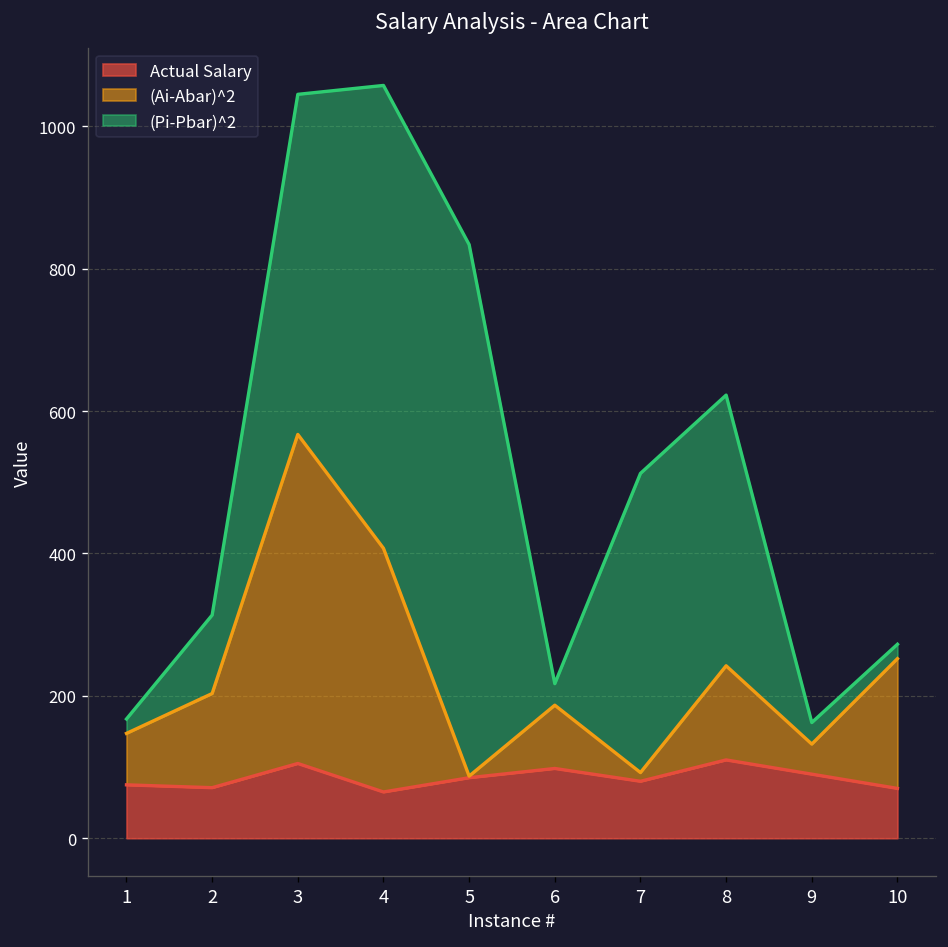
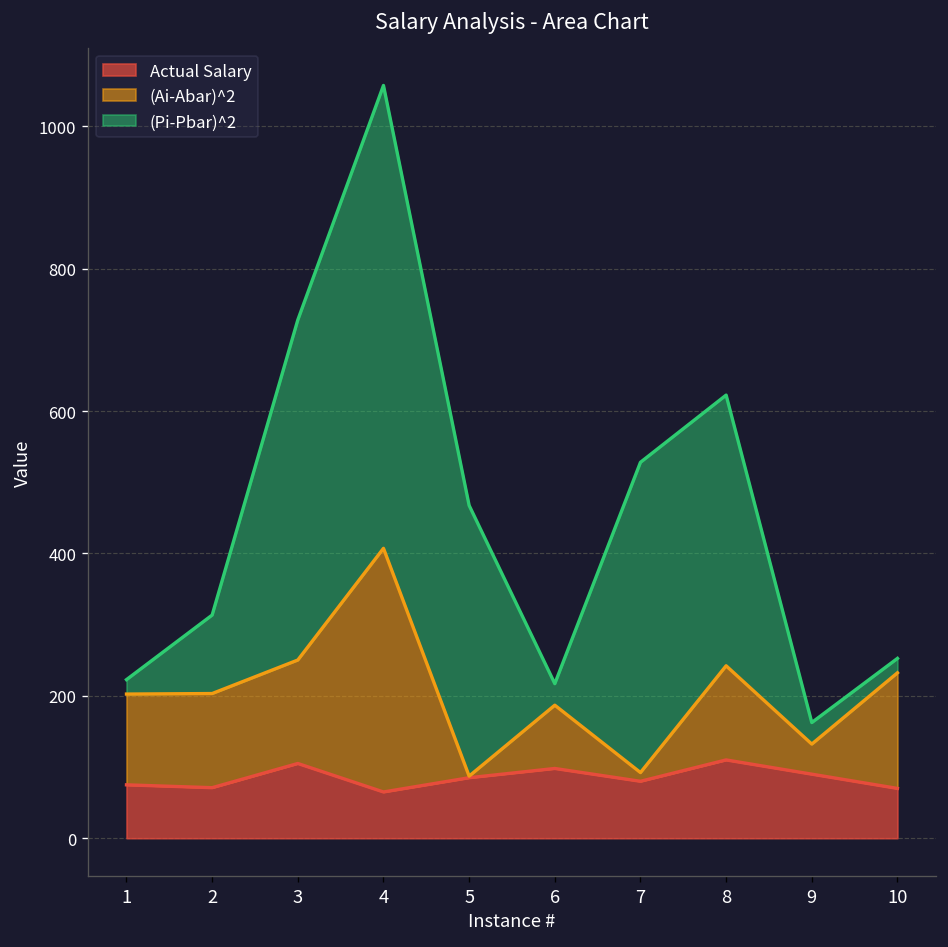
(Ai-Abar)^2, 1: 70 -> 130
(Ai-Abar)^2, 3: 460 -> 150
(Pi-Pbar)^2, 5: 750 -> 380
(Pi-Pbar)^2, 7: 420 -> 440
(Ai-Abar)^2, 10: 180 -> 160
